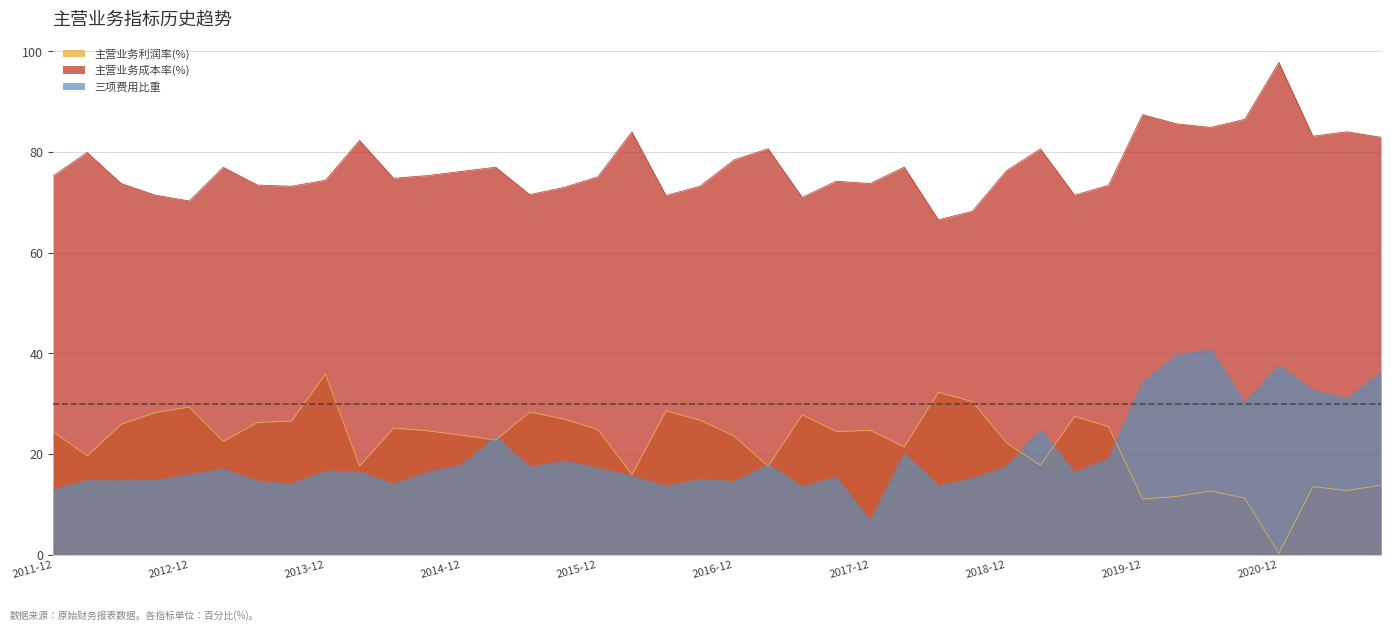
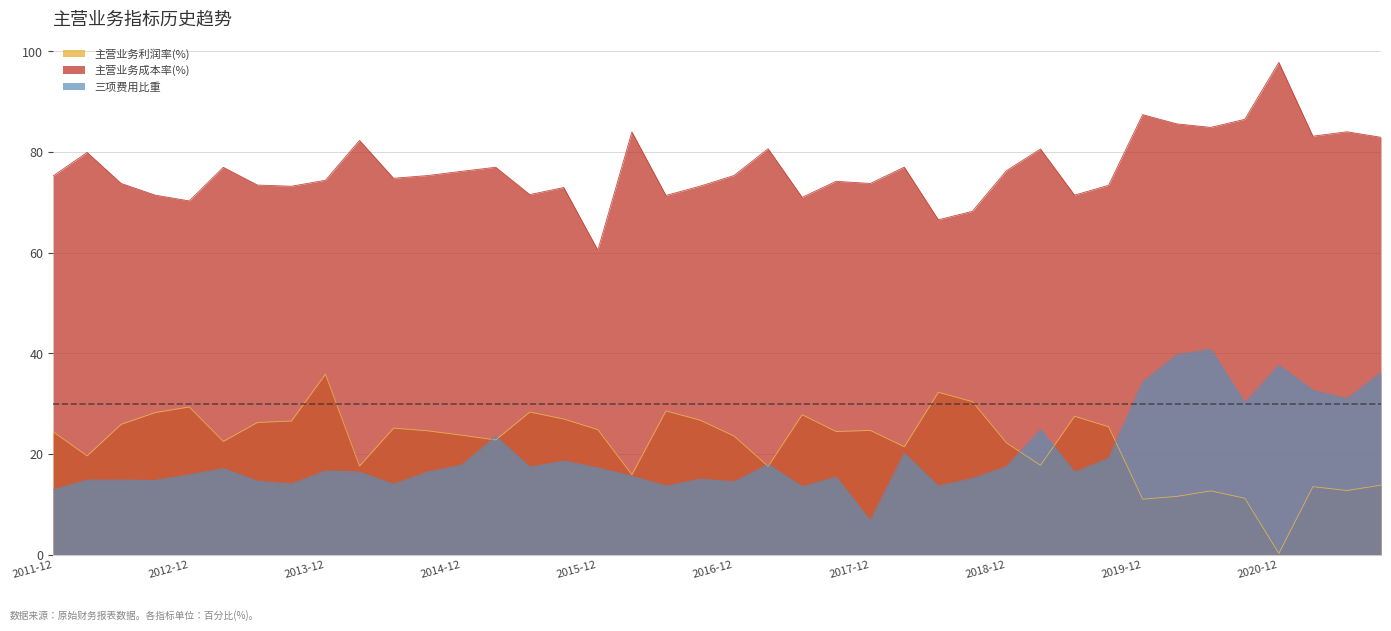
主营业务成本率(%), 2015-12: 75 -> 61
主营业务成本率(%), 2016-12: 78 -> 75
